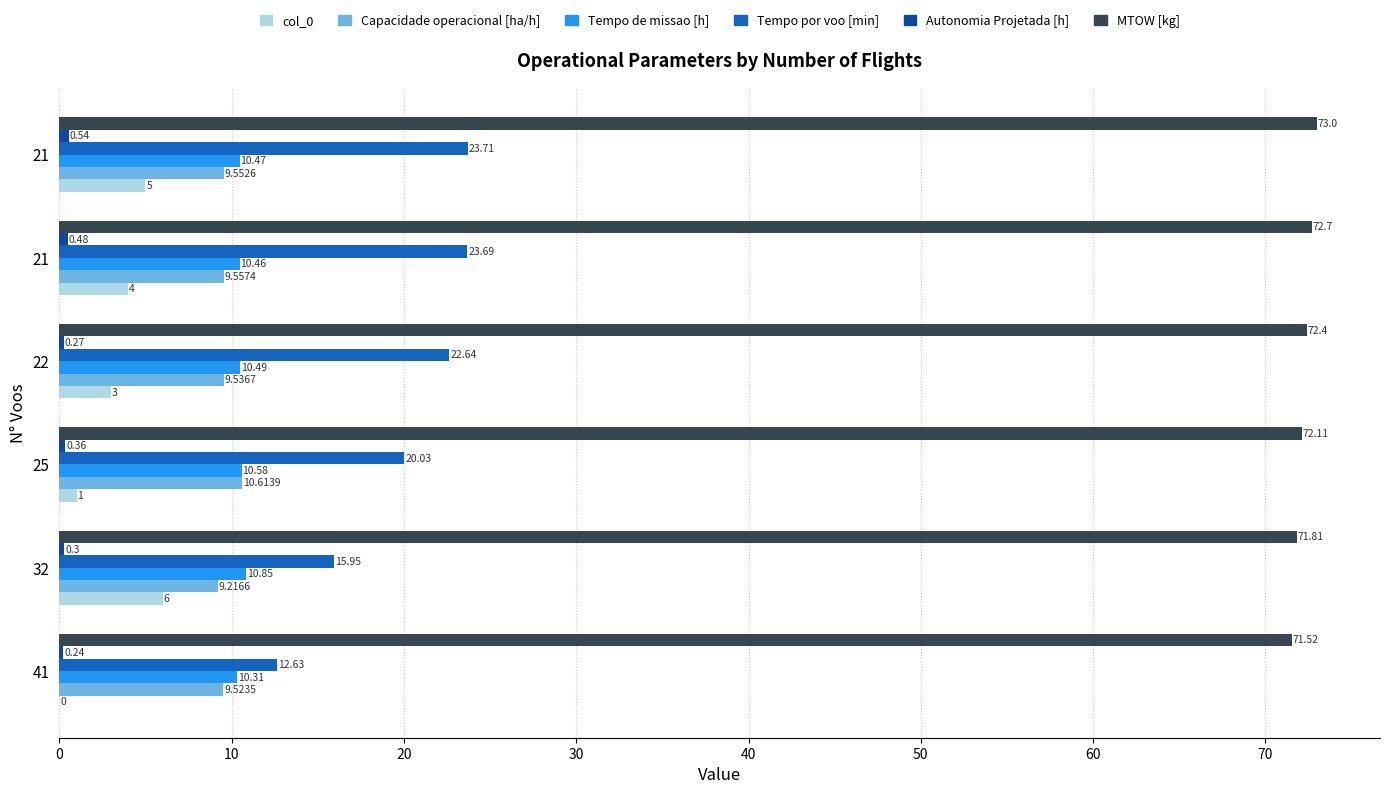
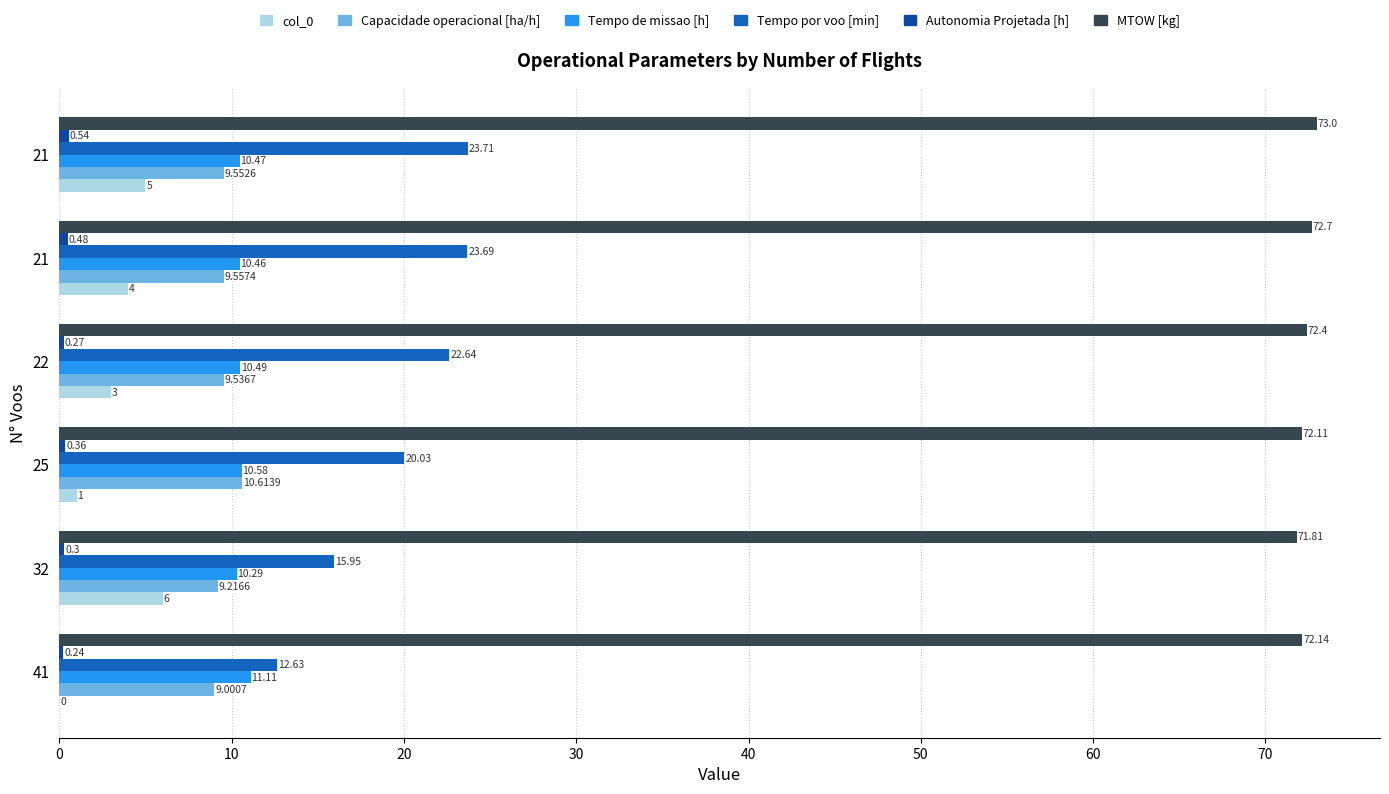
Tempo de missao [h], 32: 10.85 -> 10.29
MTOW [kg], 41: 71.52 -> 72.14
Tempo de missao [h], 41: 10.31 -> 11.11
Capacidade operacional [ha/h], 41: 9.5235 -> 9.0007
